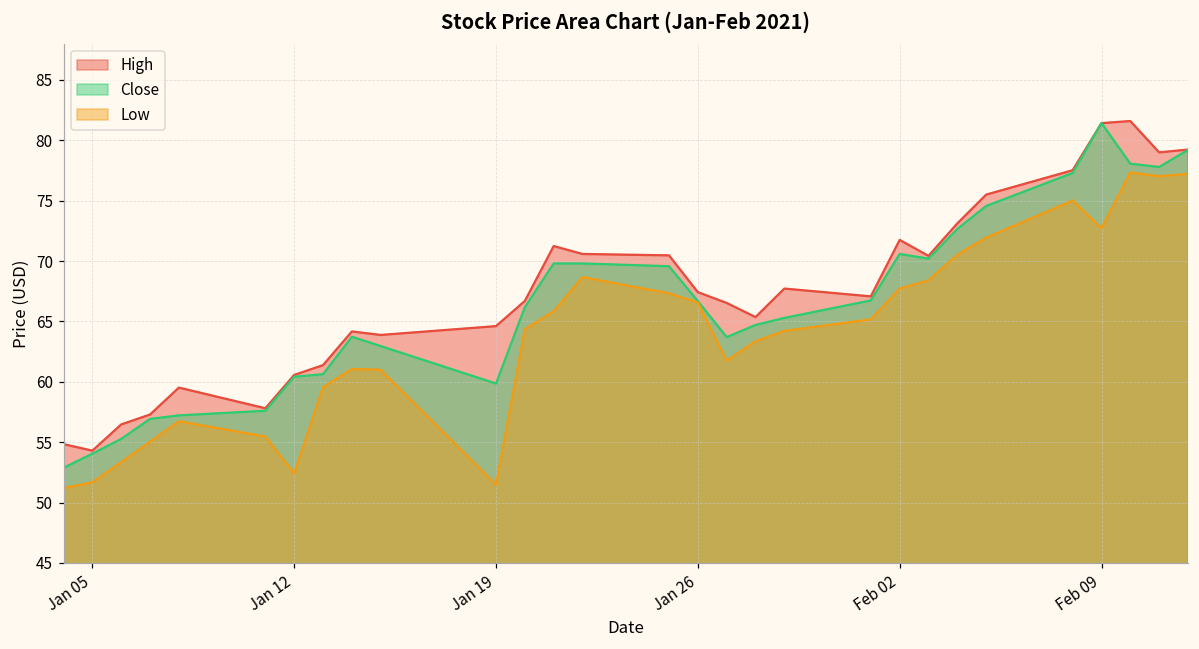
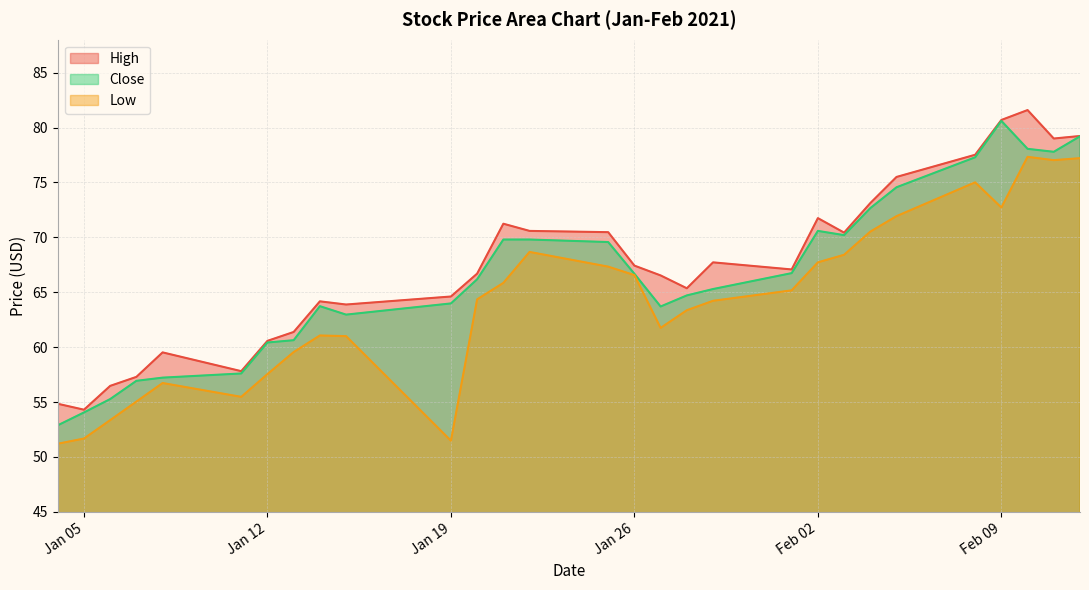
Low, Jan 12: 52.4 -> 57.5
Close, Jan 19: 59.9 -> 64.0
High, Feb 09: 81.4 -> 80.7
Close, Feb 09: 81.4 -> 80.6
